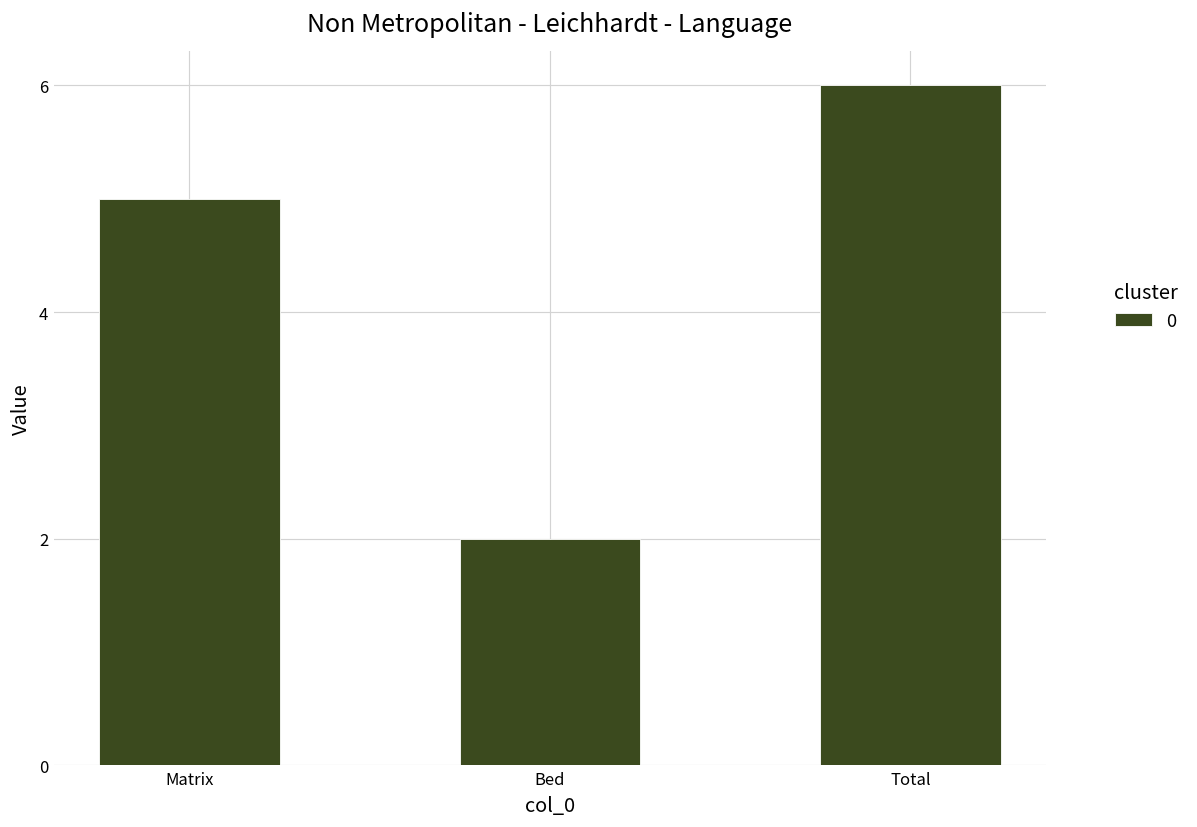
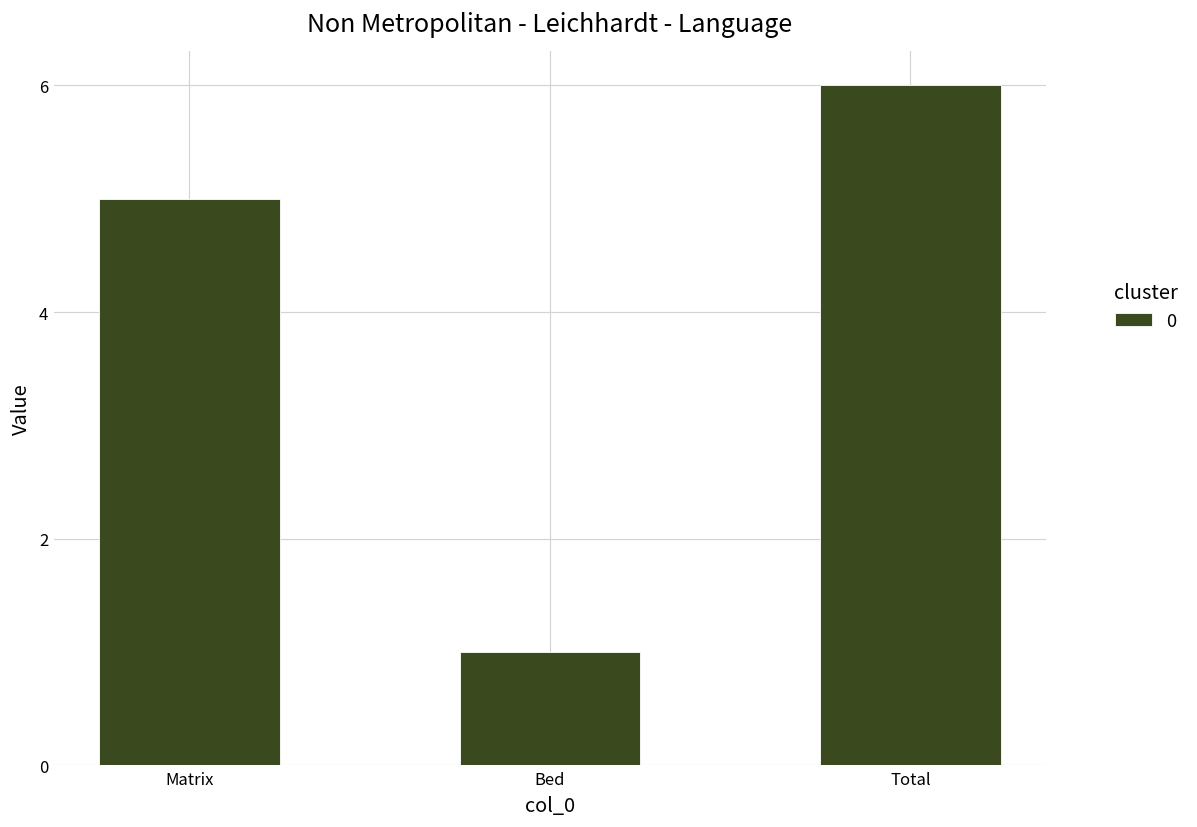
Bed: 2 -> 1
